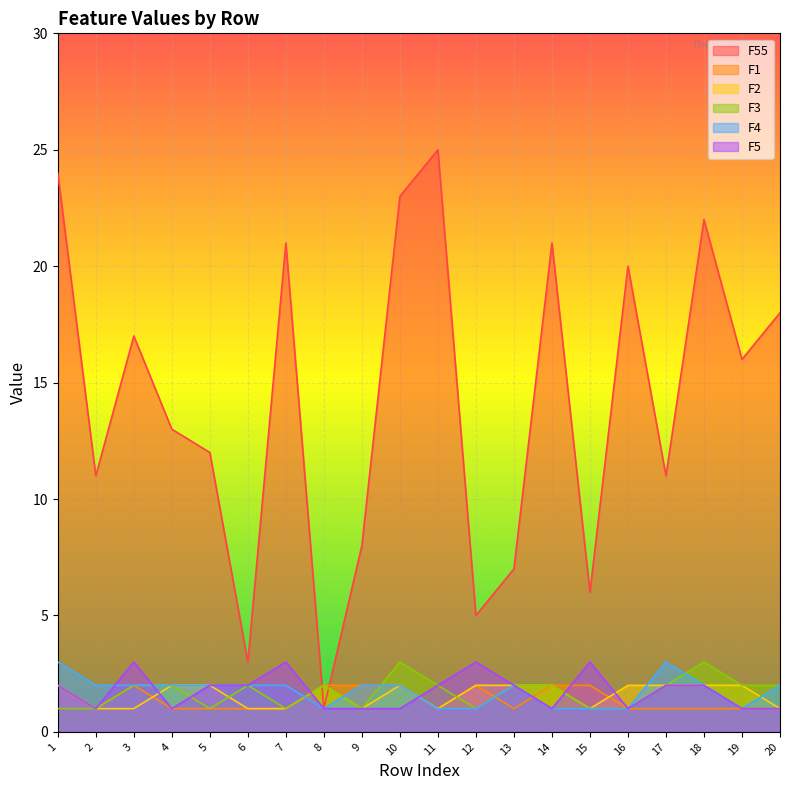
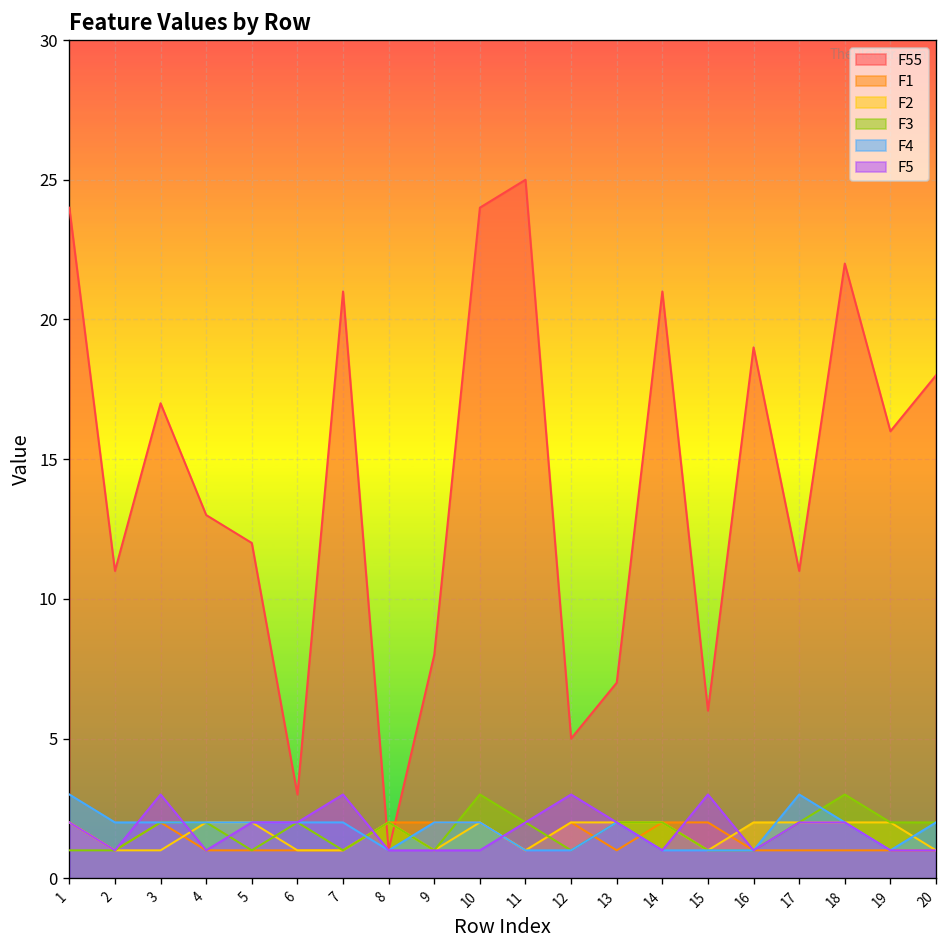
F55, 10: 23 -> 24
F55, 16: 20 -> 19
